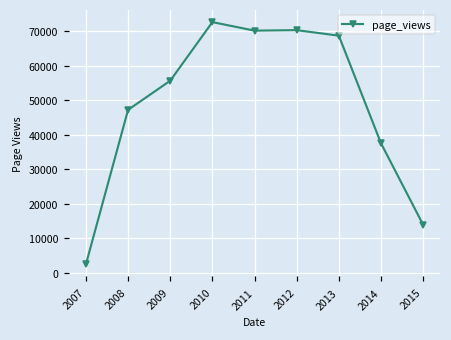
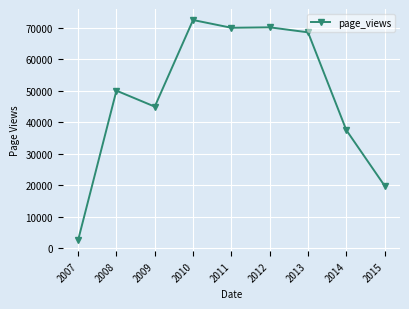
2008: 47000 -> 50000
2009: 56000 -> 45000
2015: 14000 -> 20000
